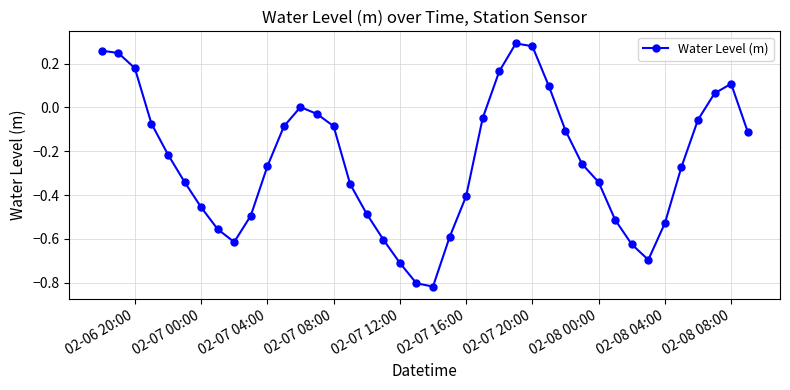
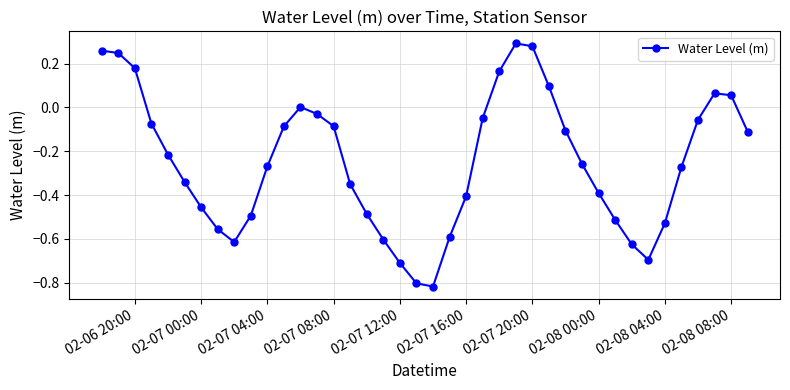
02-08 00:00: -0.34 -> -0.39
02-08 08:00: 0.11 -> 0.06
